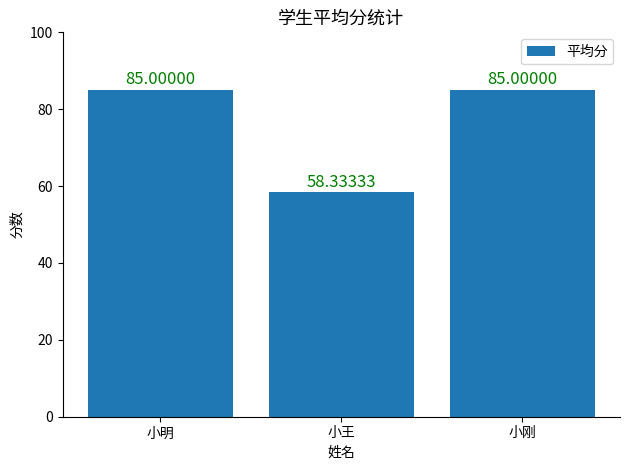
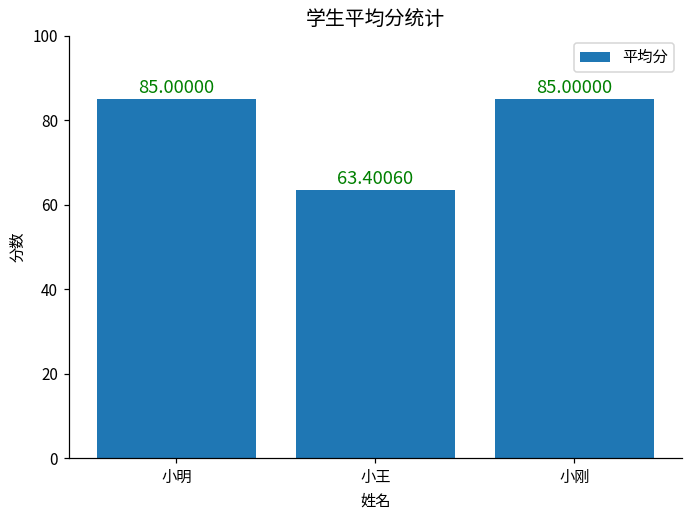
小王: 58.33333 -> 63.40060
